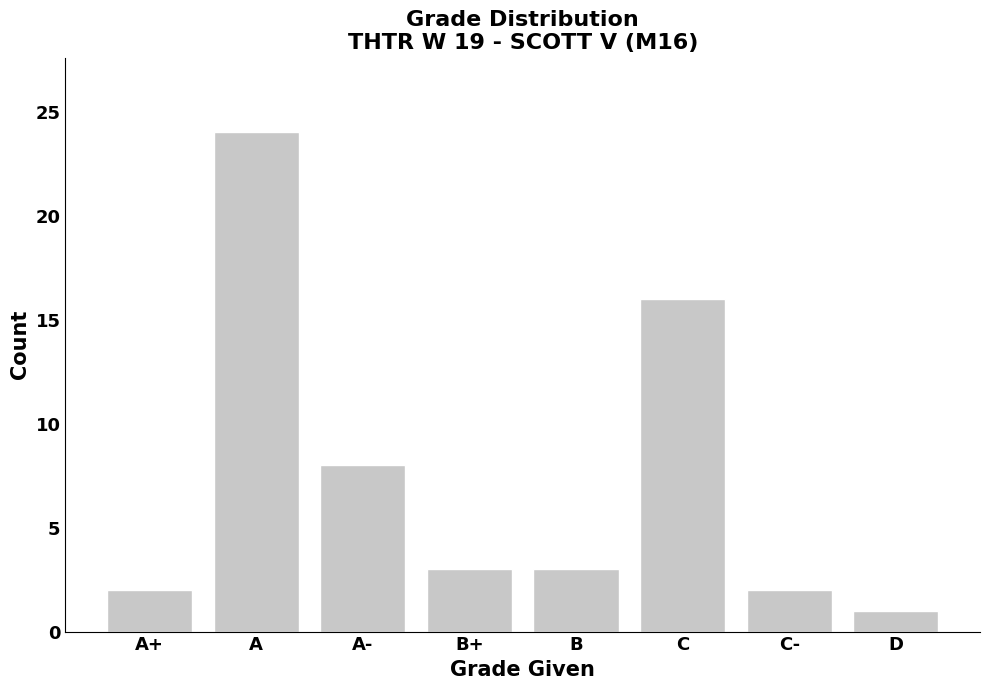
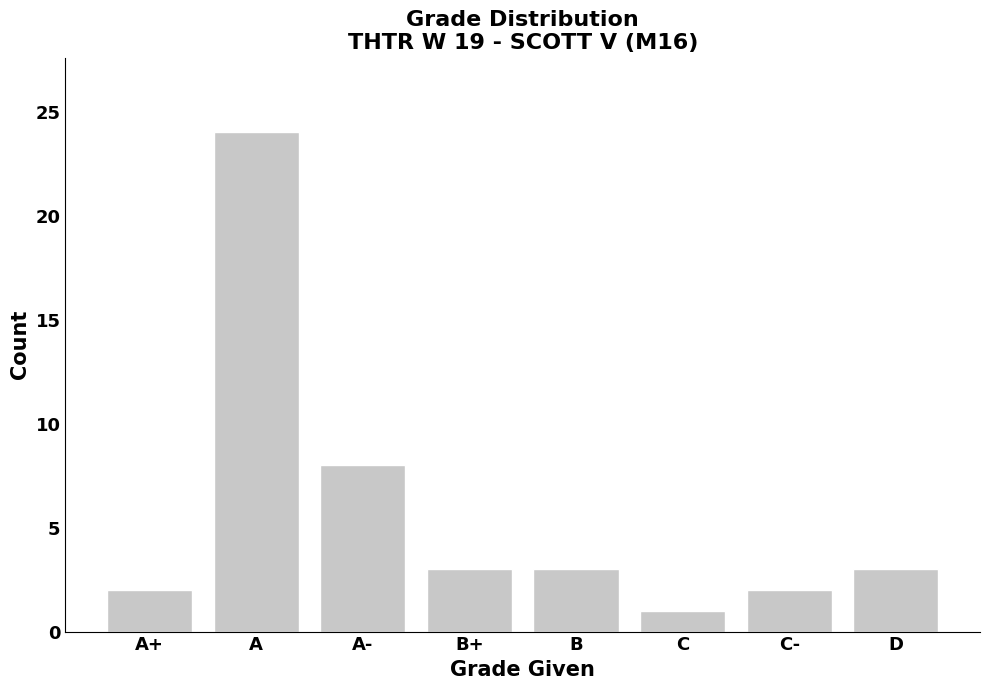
C: 16 -> 1
D: 1 -> 3
